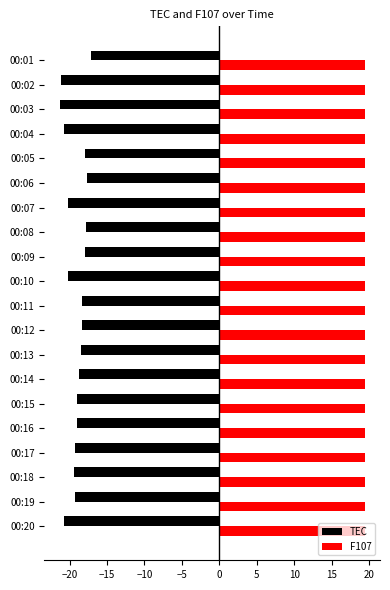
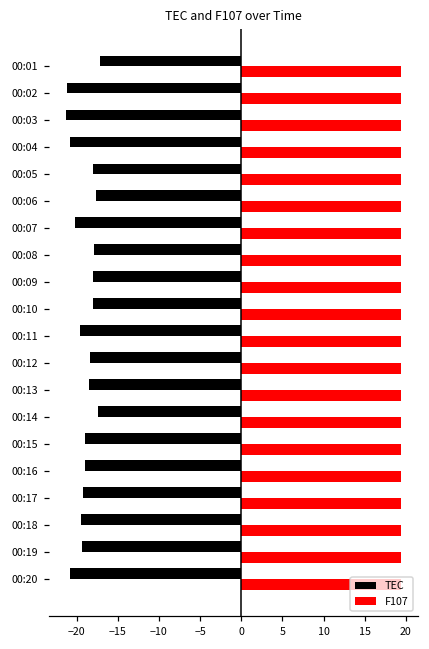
TEC, 00:10: -20 -> -18
TEC, 00:11: -18 -> -20
TEC, 00:14: -19 -> -17
